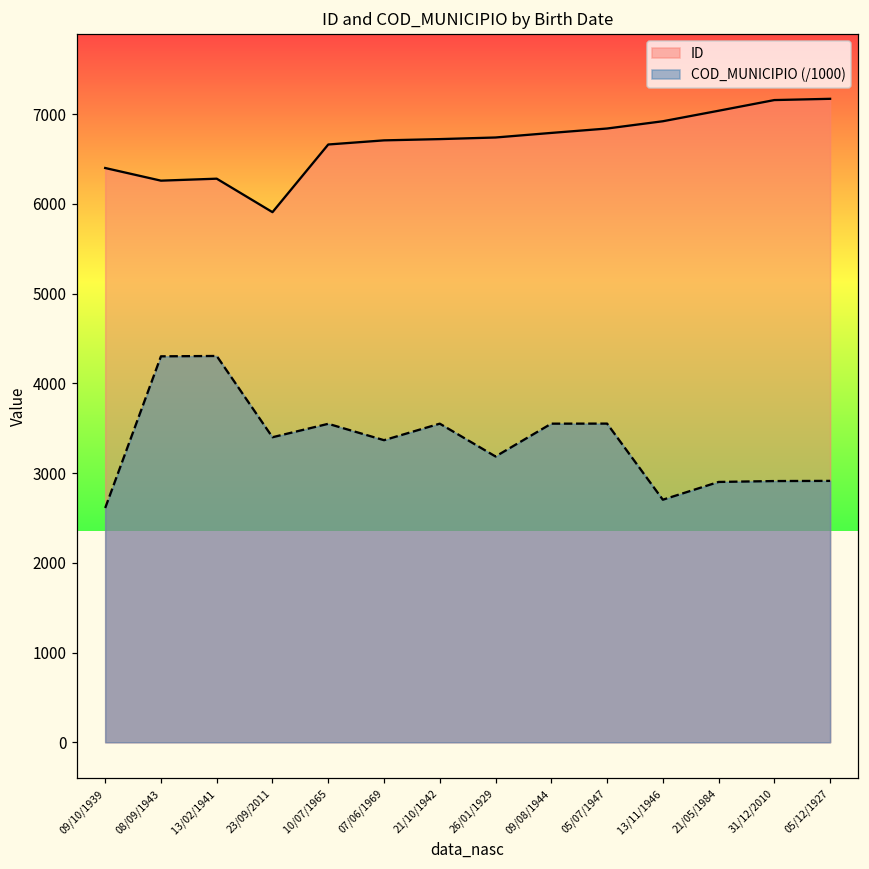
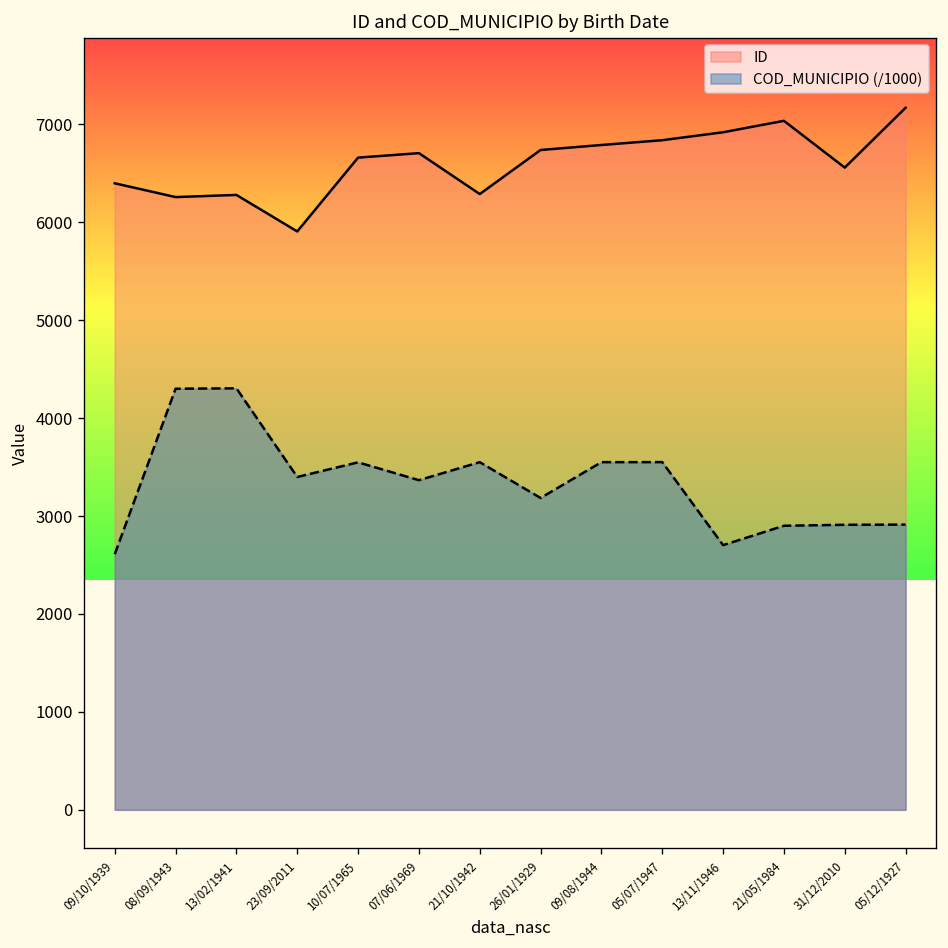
ID, 21/10/1942: 6700 -> 6300
ID, 31/12/2010: 7200 -> 6600
